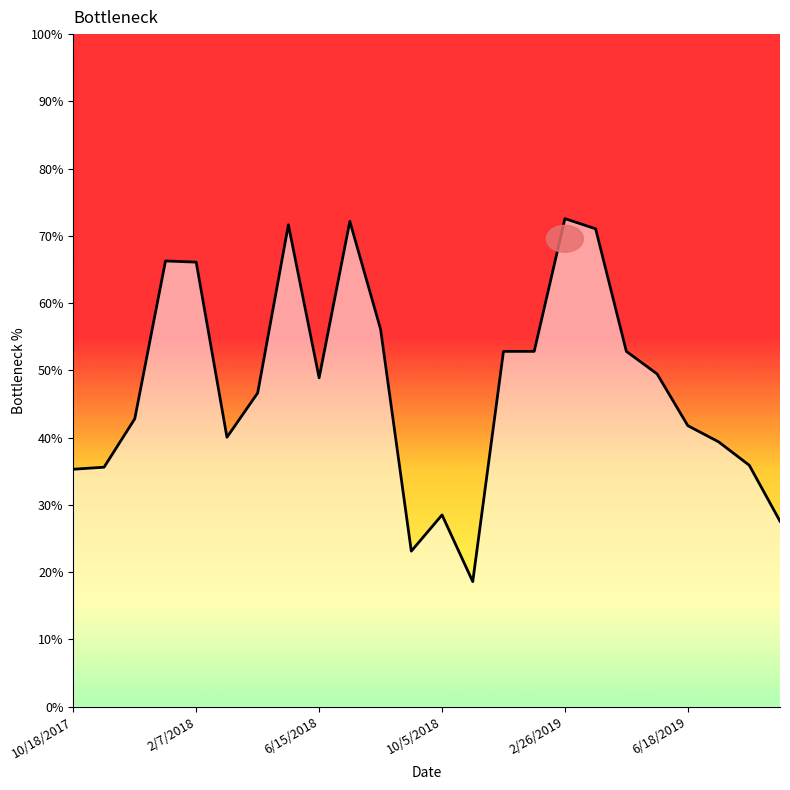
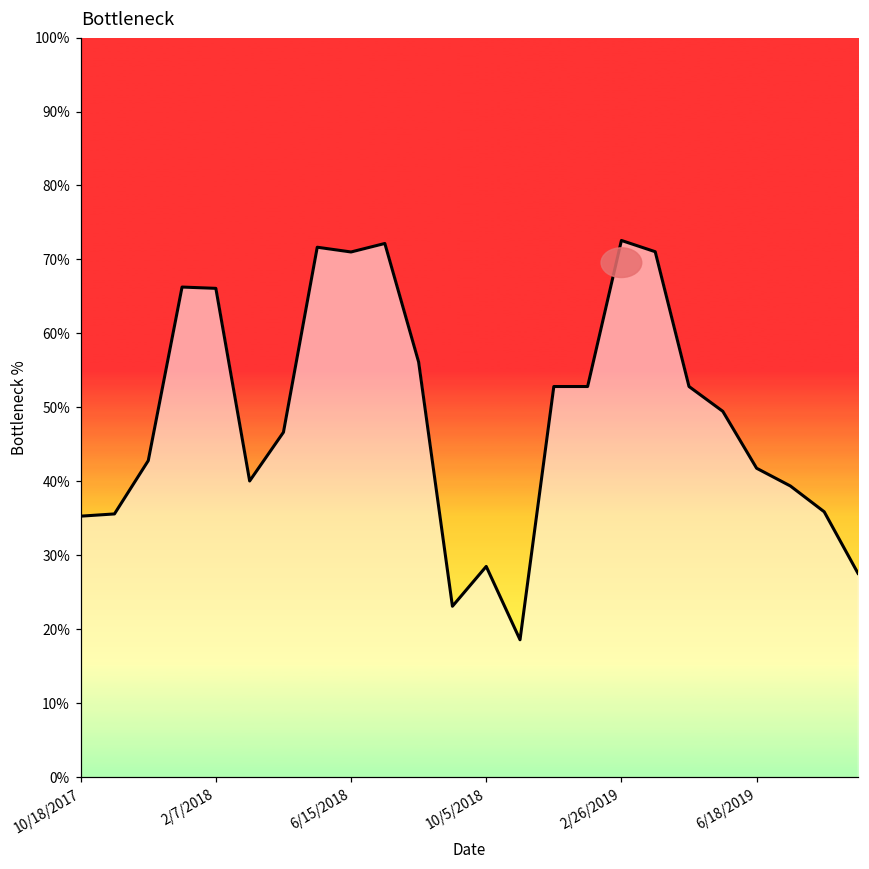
6/15/2018: 49% -> 71%
